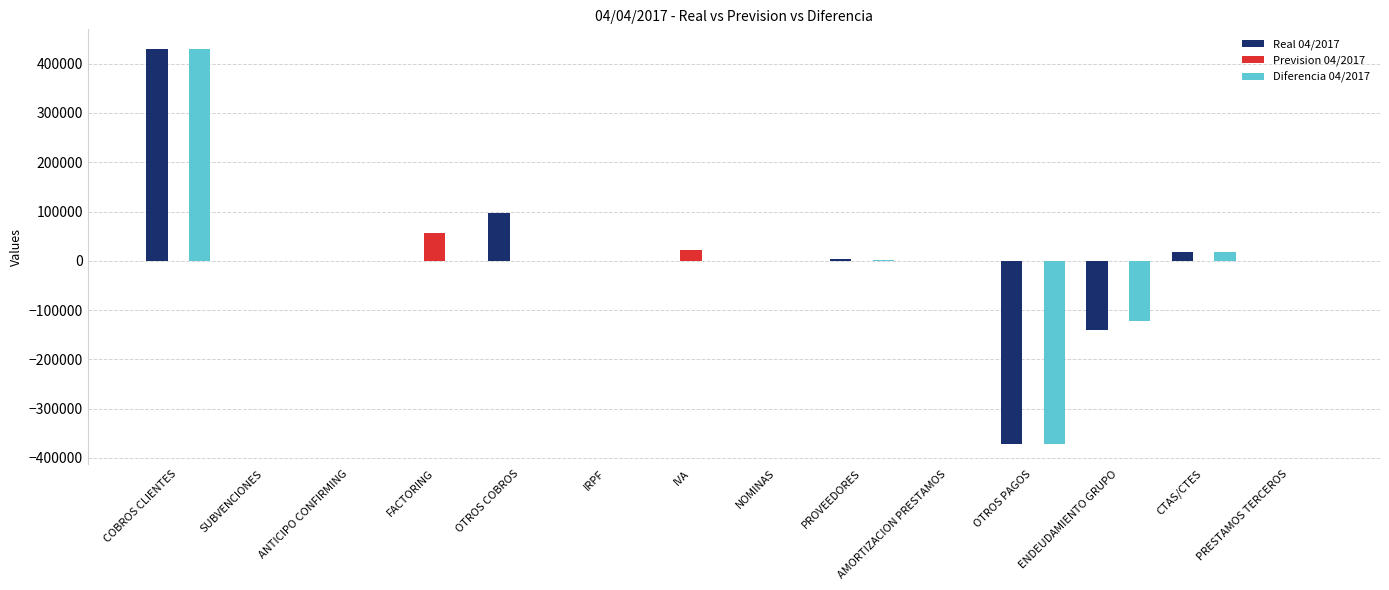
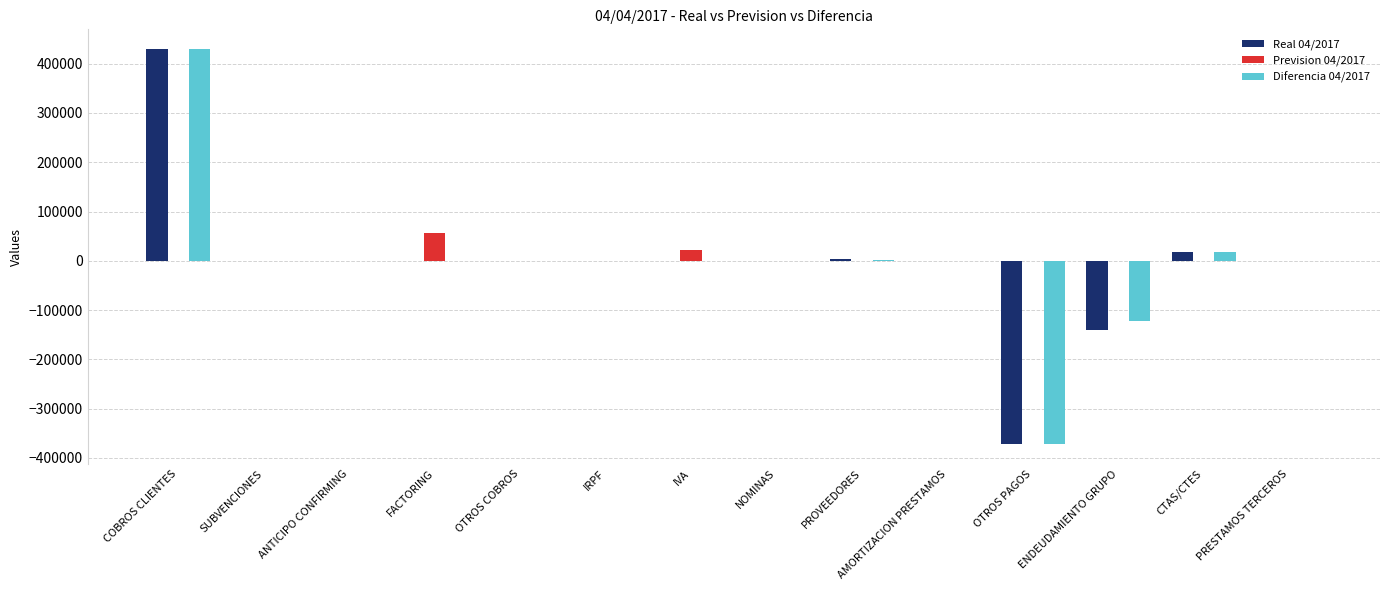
Real 04/2017, OTROS COBROS: 100000 -> 0
